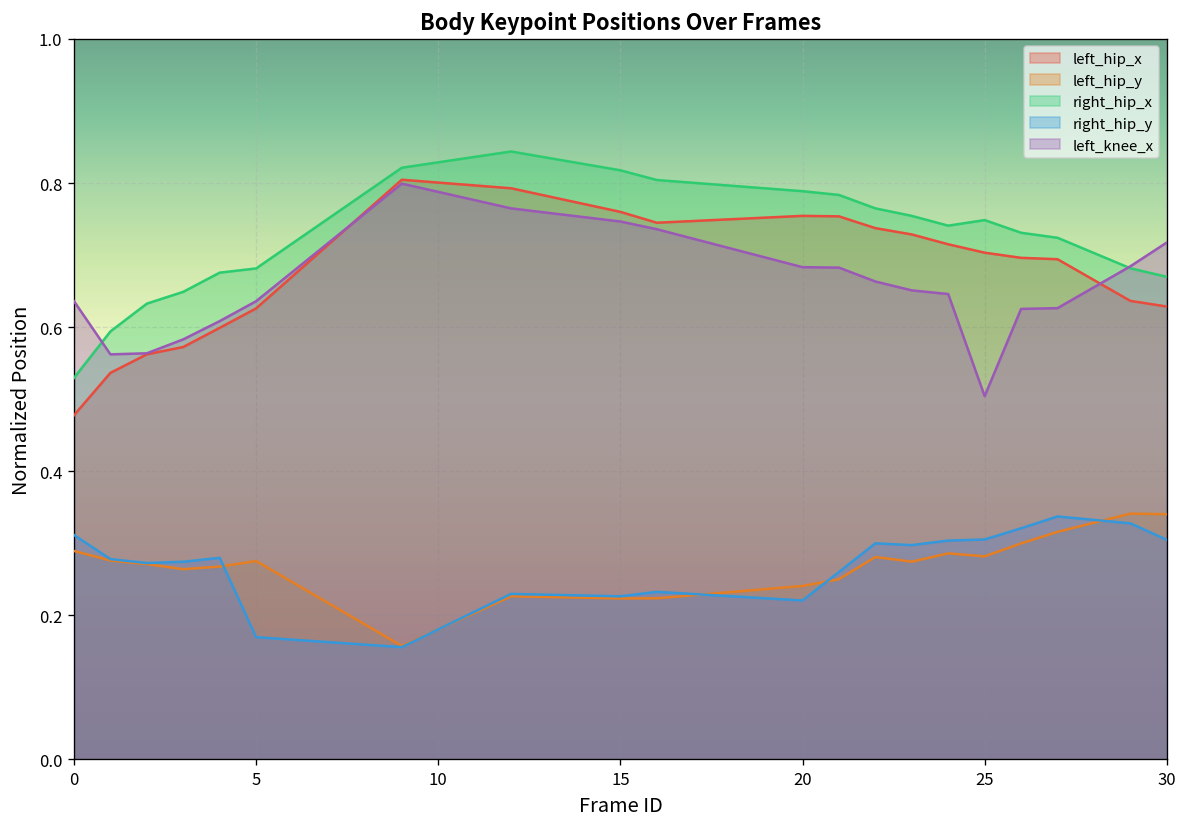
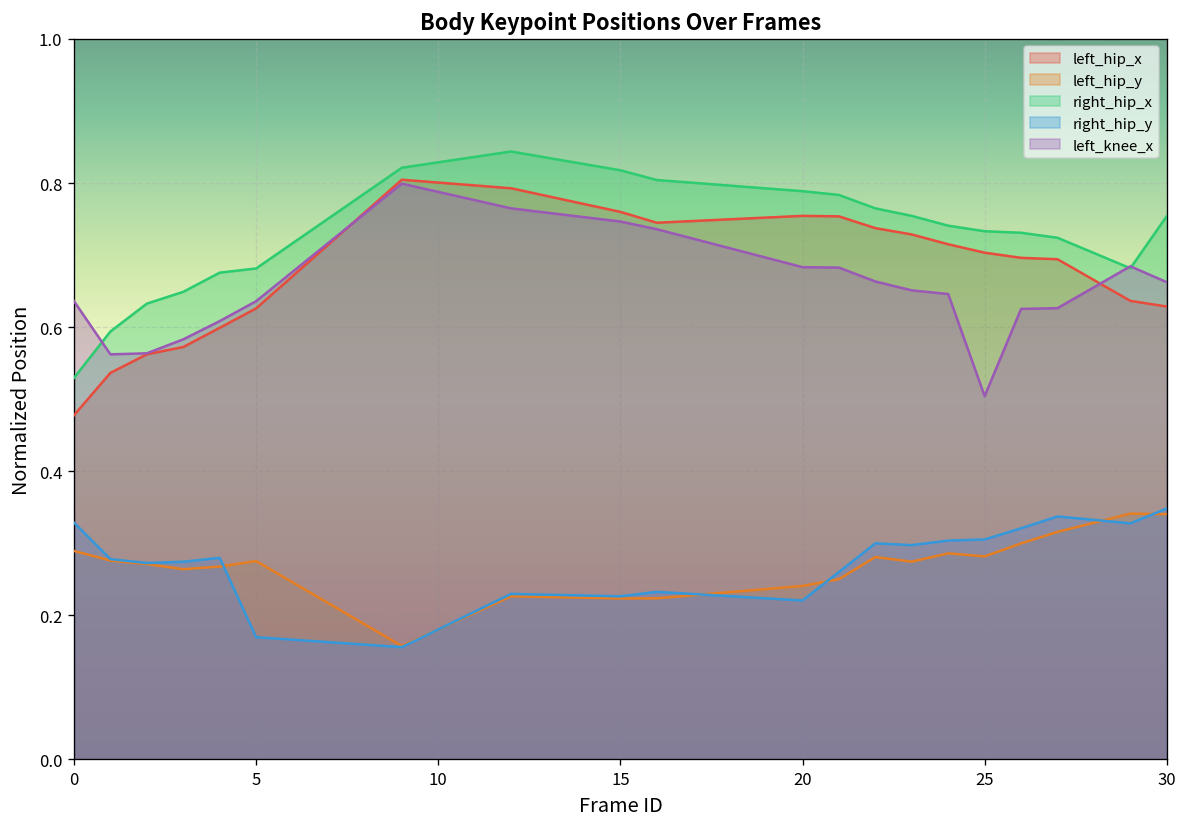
right_hip_y, 0: 0.31 -> 0.33
right_hip_x, 25: 0.75 -> 0.73
right_hip_x, 30: 0.67 -> 0.75
right_hip_y, 30: 0.30 -> 0.35
left_knee_x, 30: 0.72 -> 0.66
